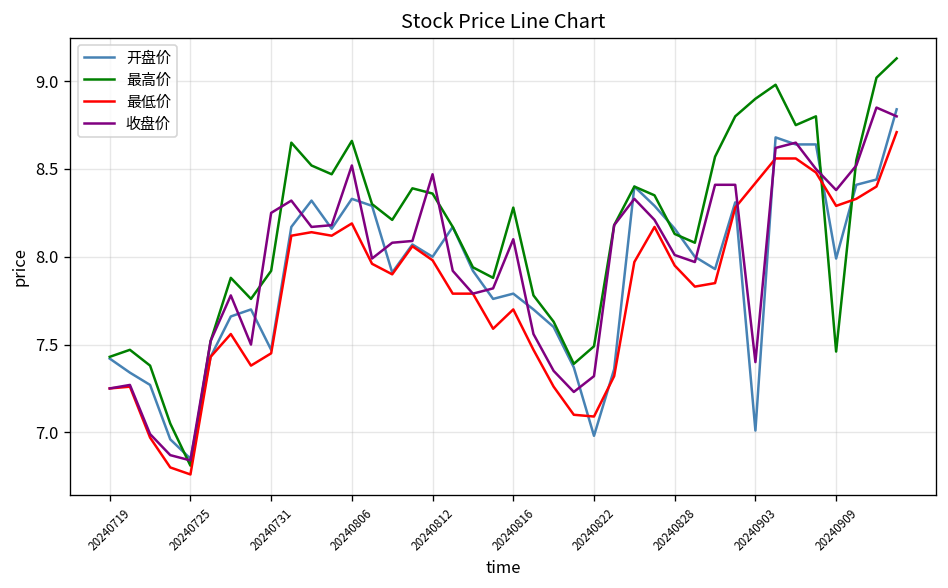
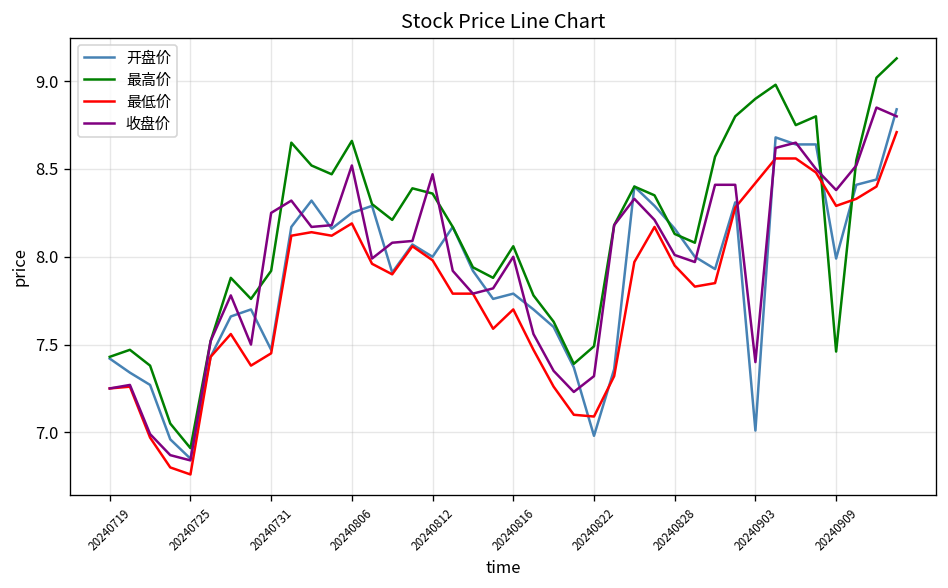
最高价, 20240725: 6.81 -> 6.91
开盘价, 20240806: 8.33 -> 8.25
最高价, 20240816: 8.28 -> 8.06
收盘价, 20240816: 8.1 -> 8.0
